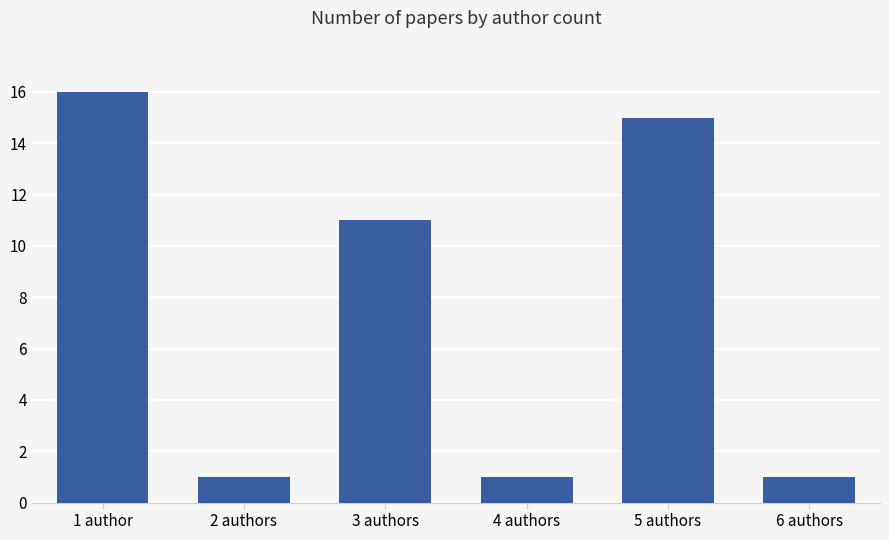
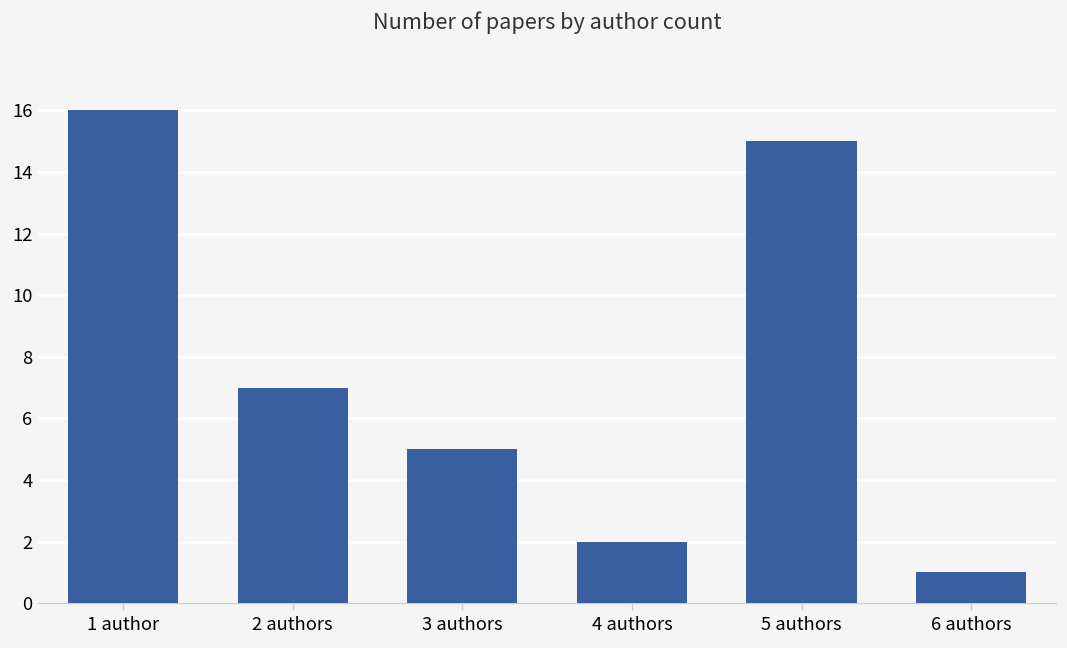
2 authors: 1 -> 7
3 authors: 11 -> 5
4 authors: 1 -> 2
